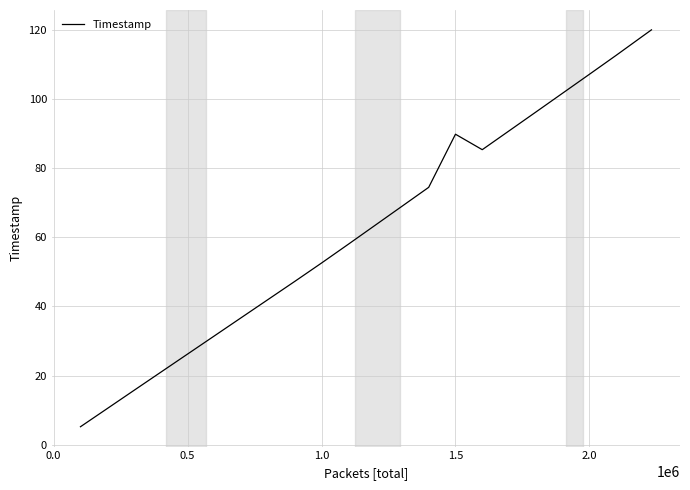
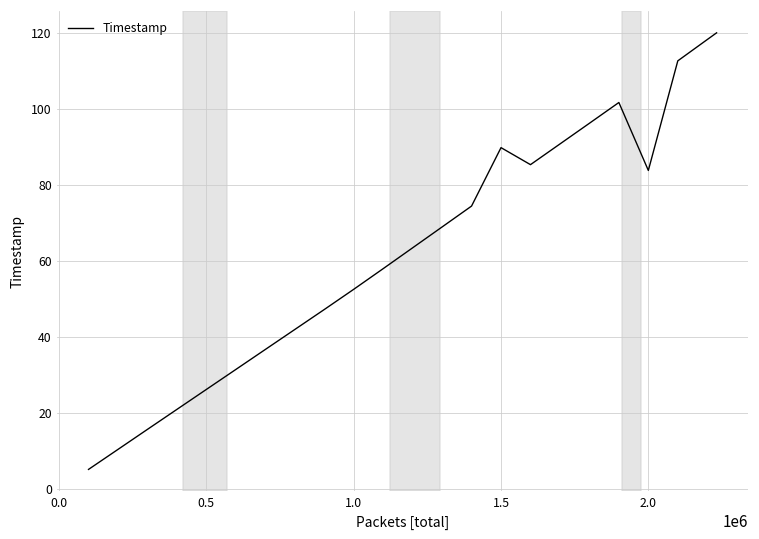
2.0: 107 -> 84
